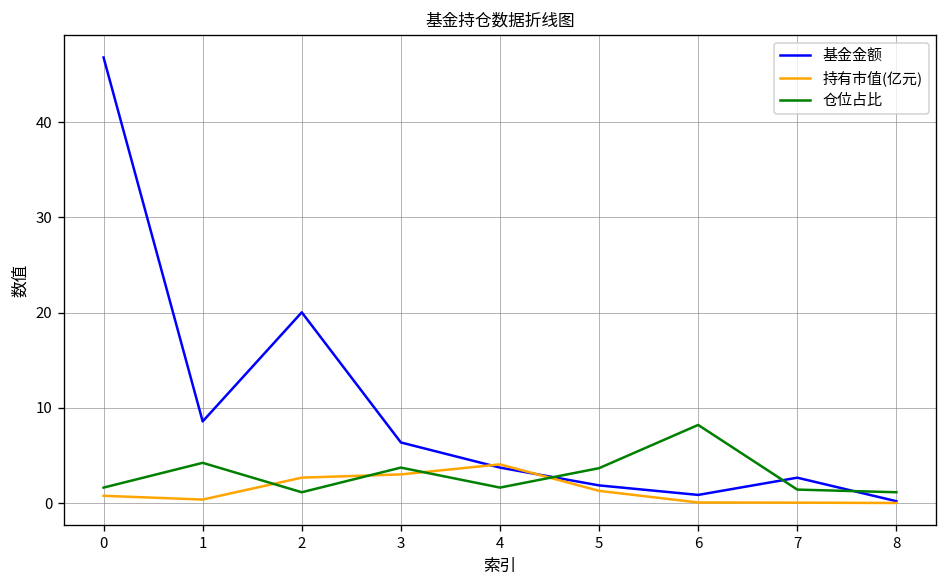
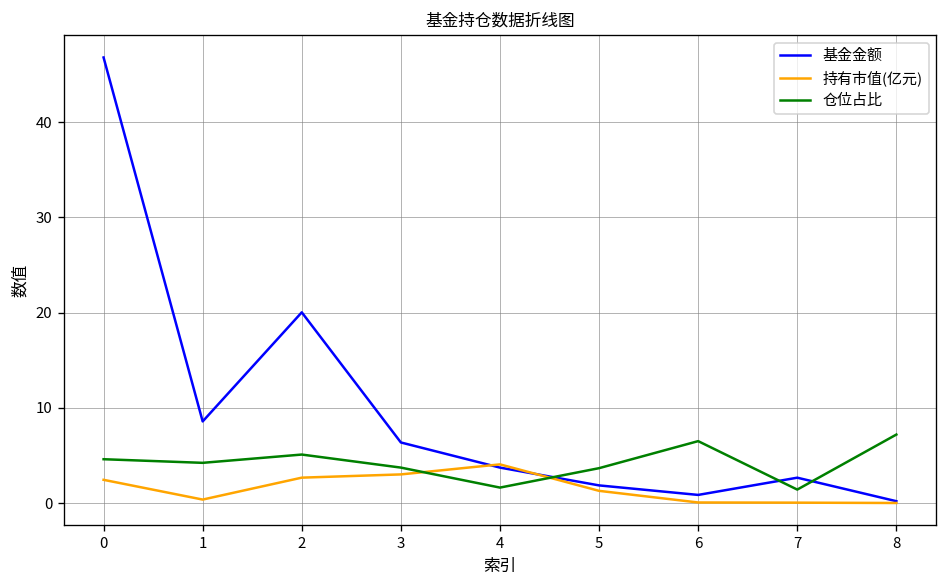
持有市值(亿元), 0: 1 -> 2
仓位占比, 0: 2 -> 5
仓位占比, 2: 1 -> 5
仓位占比, 6: 8 -> 7
仓位占比, 8: 1 -> 7
